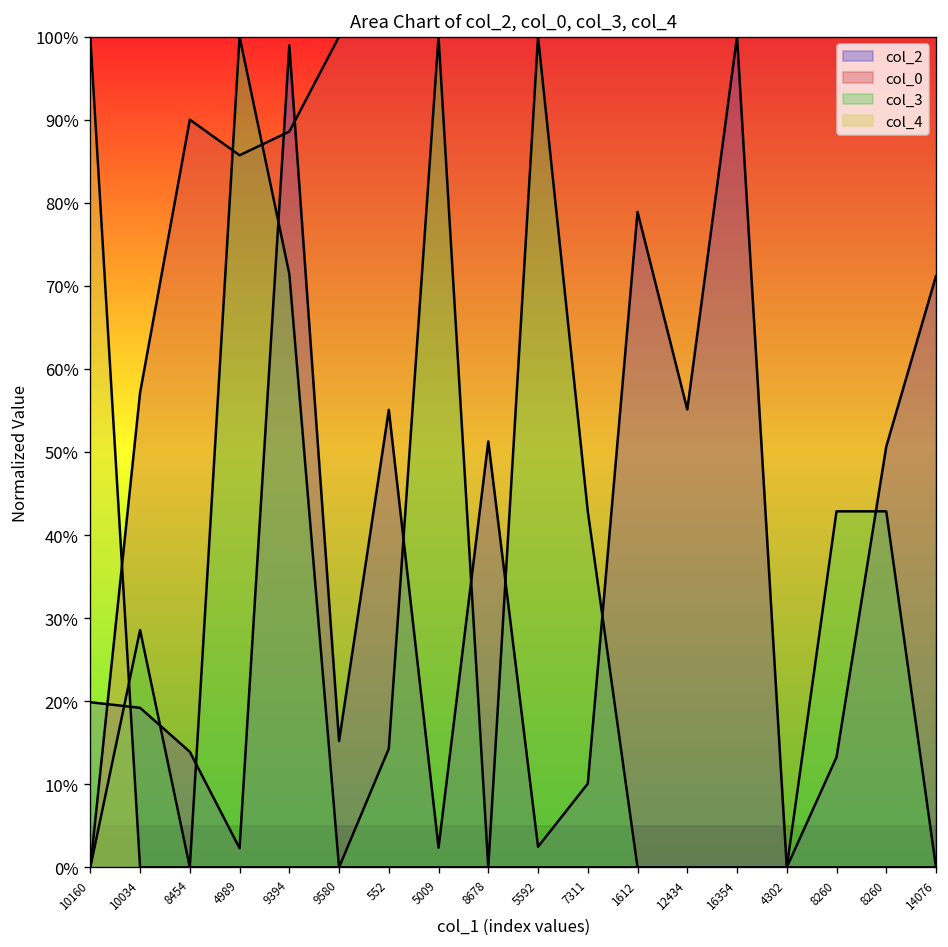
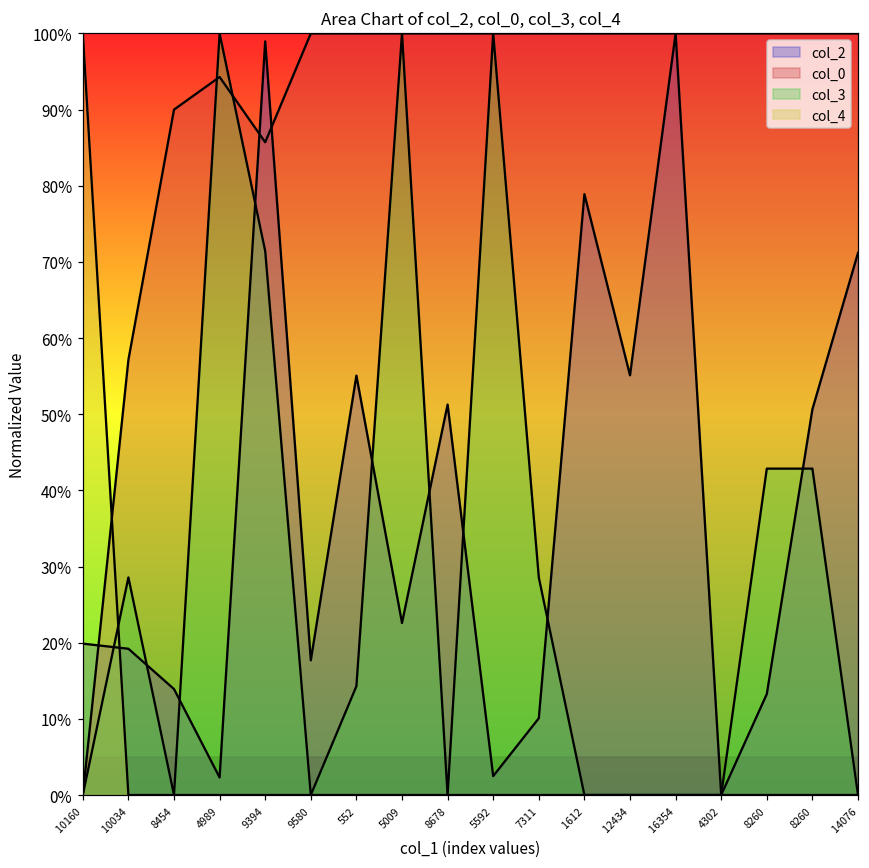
col_0, 4989: 86% -> 94%
col_0, 9394: 89% -> 86%
col_2, 9580: 15% -> 18%
col_2, 5009: 2% -> 23%
col_3, 7311: 43% -> 29%
